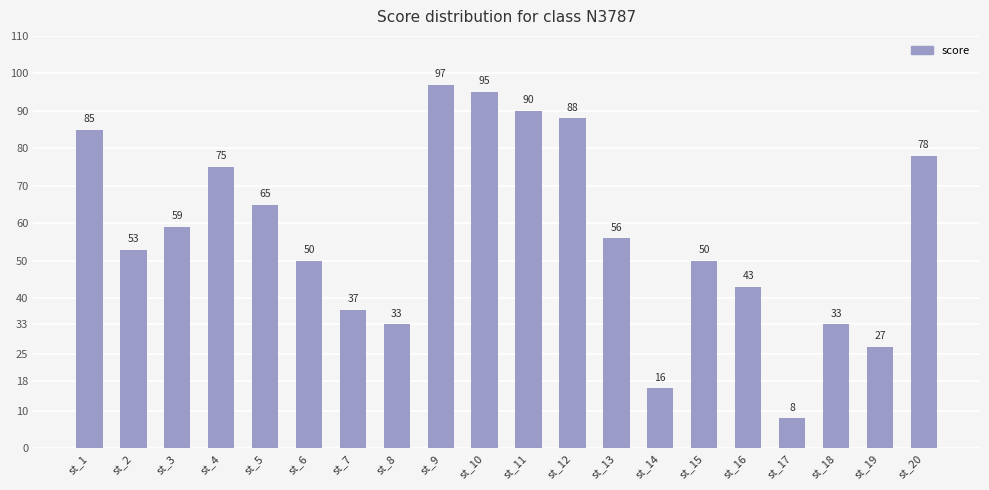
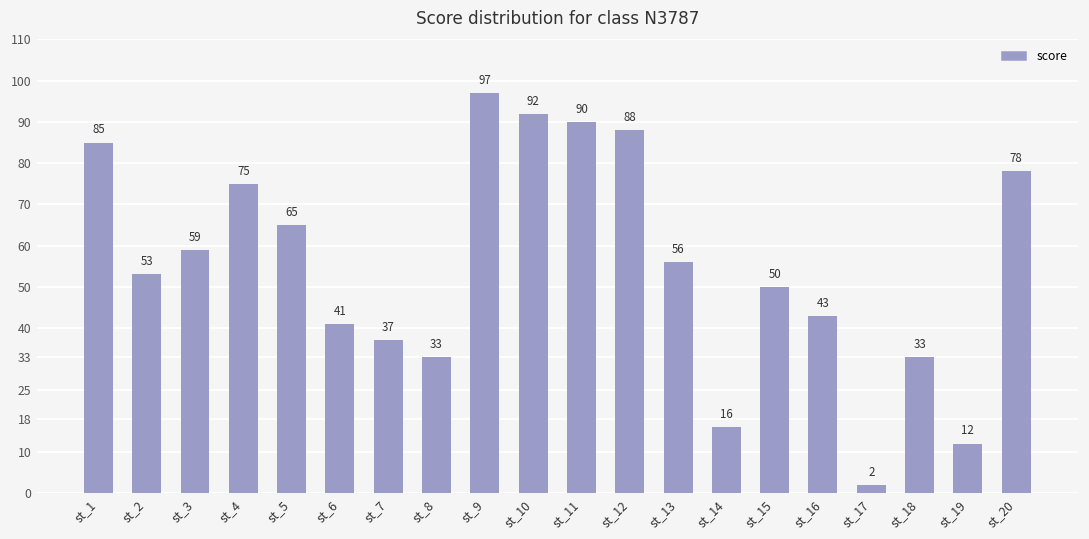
st_6: 50 -> 41
st_10: 95 -> 92
st_17: 8 -> 2
st_19: 27 -> 12
